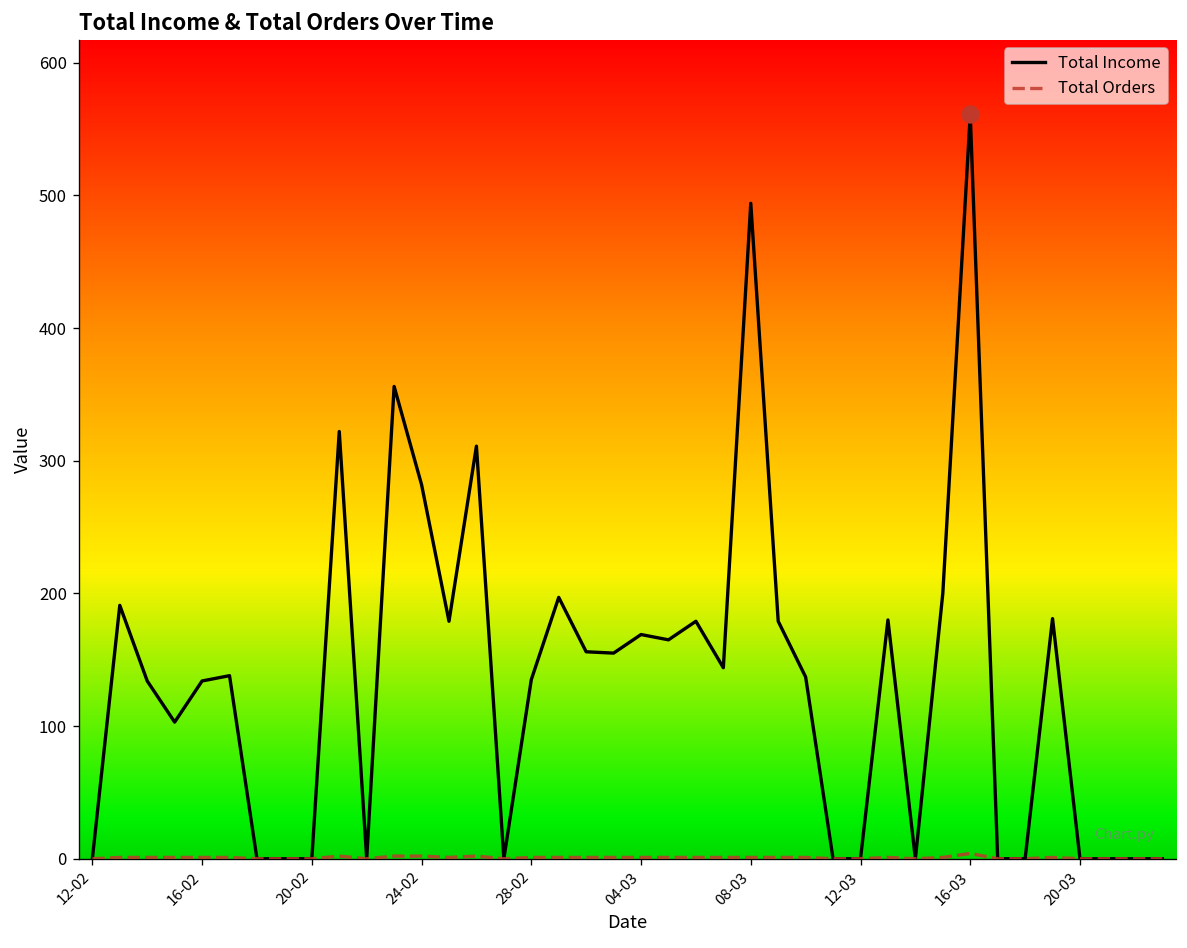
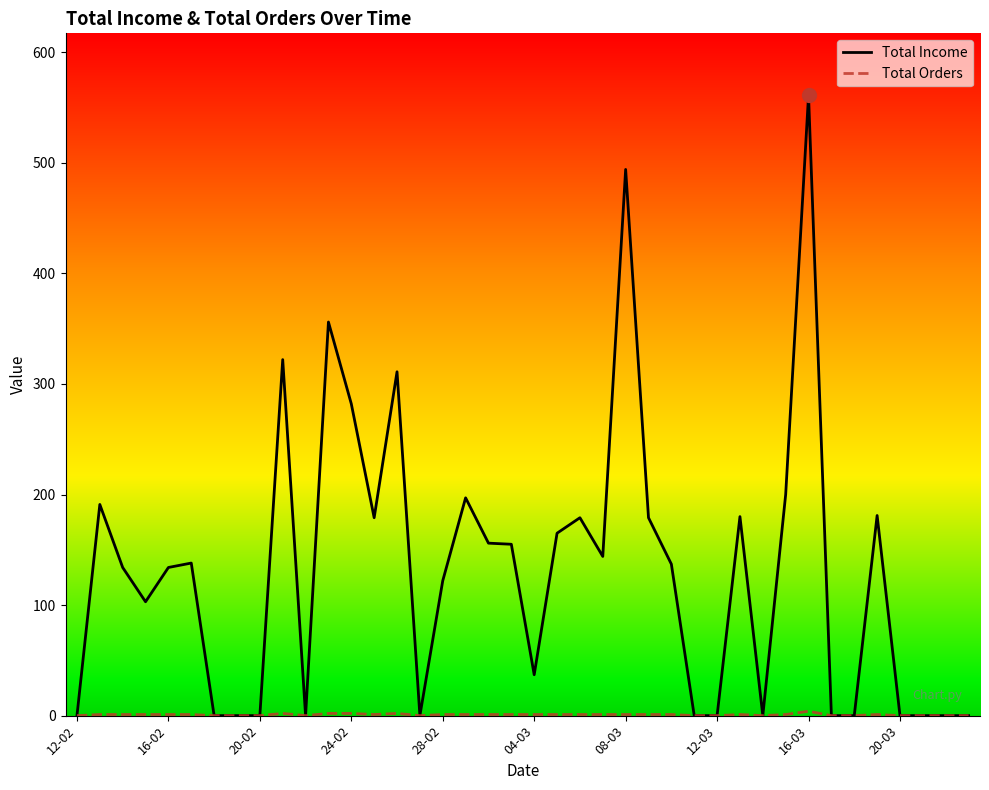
Total Income, 28-02: 135 -> 122
Total Income, 04-03: 169 -> 37
